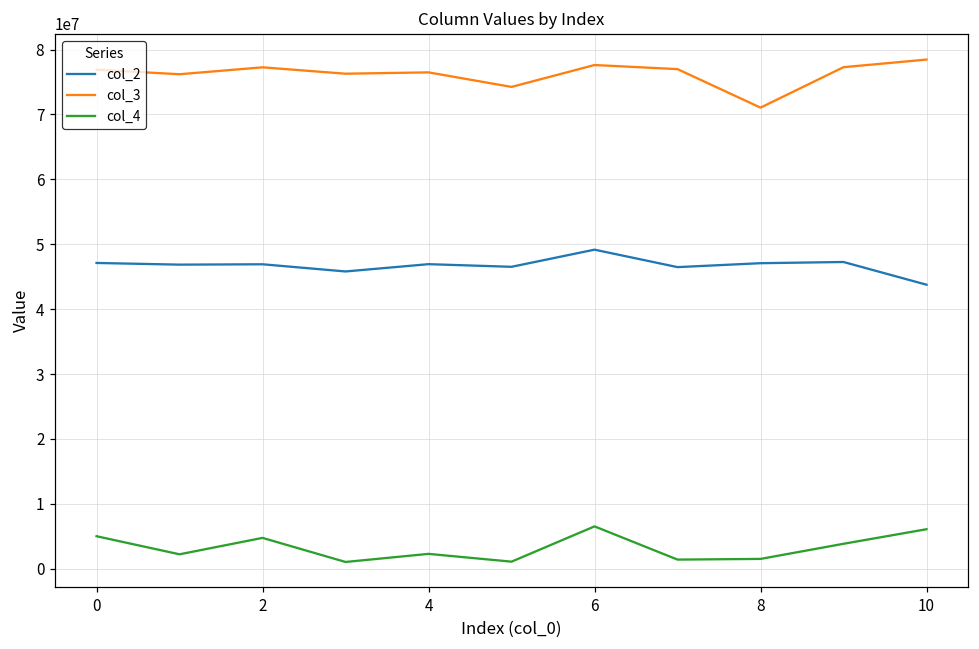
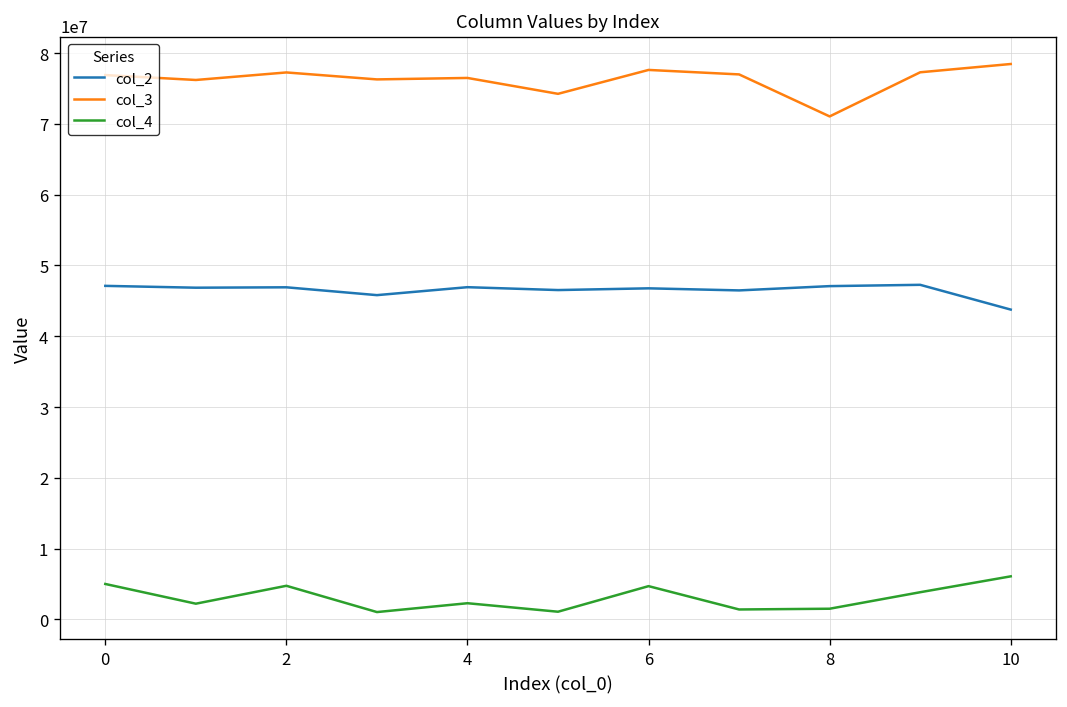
col_2, 6: 49000000 -> 47000000
col_4, 6: 7000000 -> 5000000
